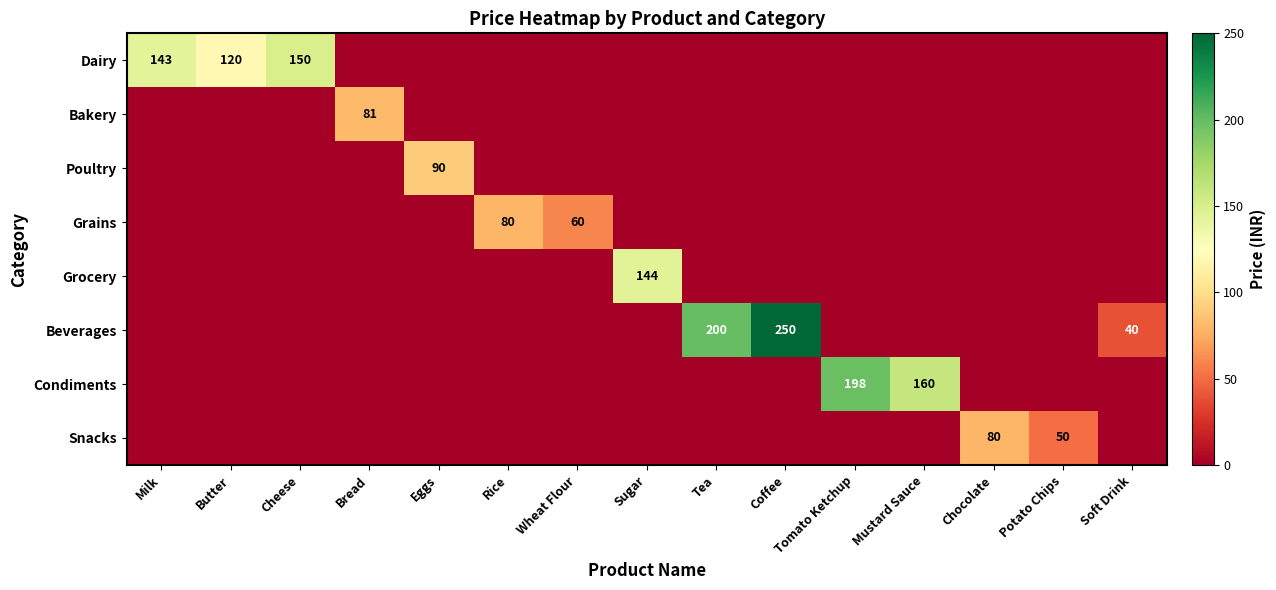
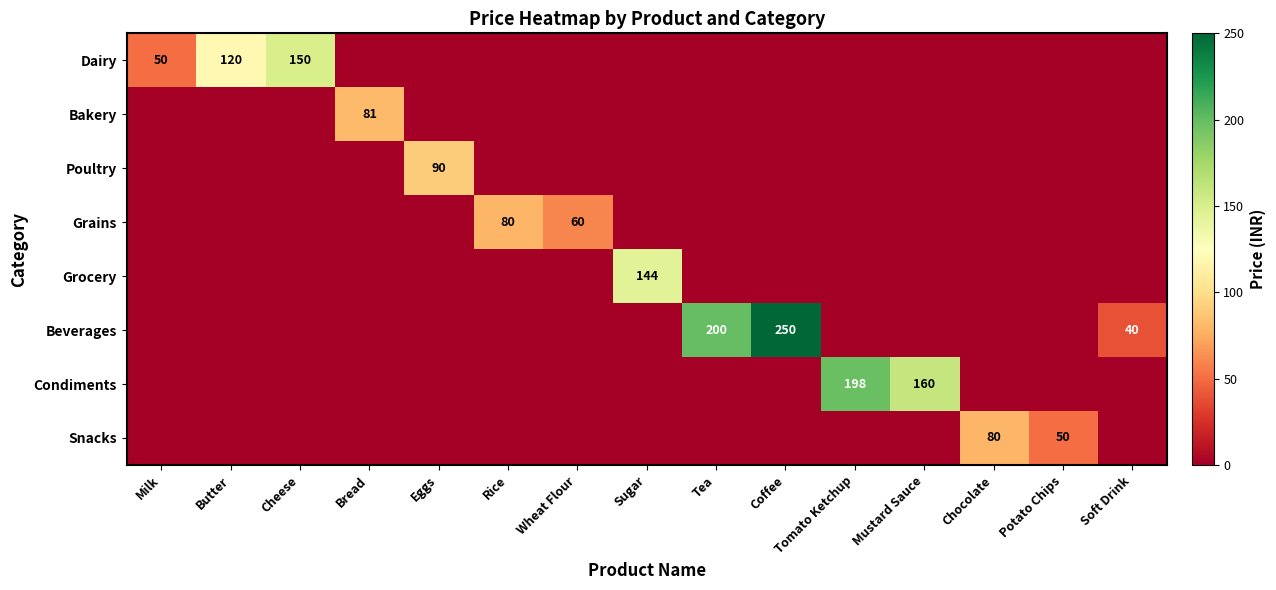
Dairy, Milk: 143 -> 50
